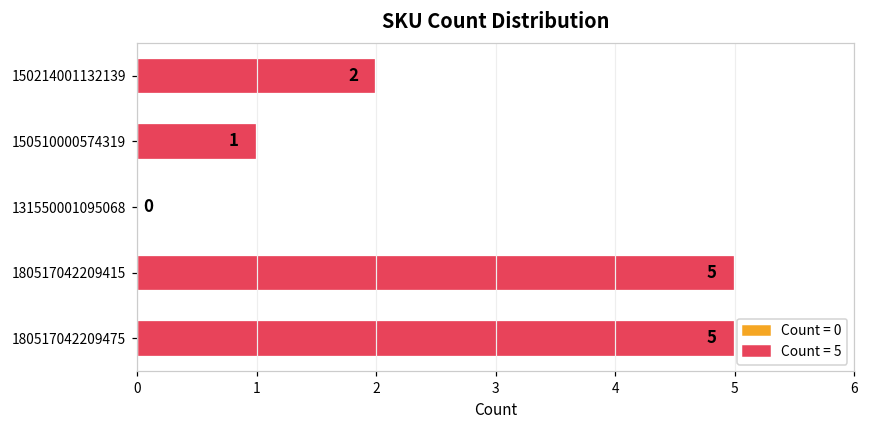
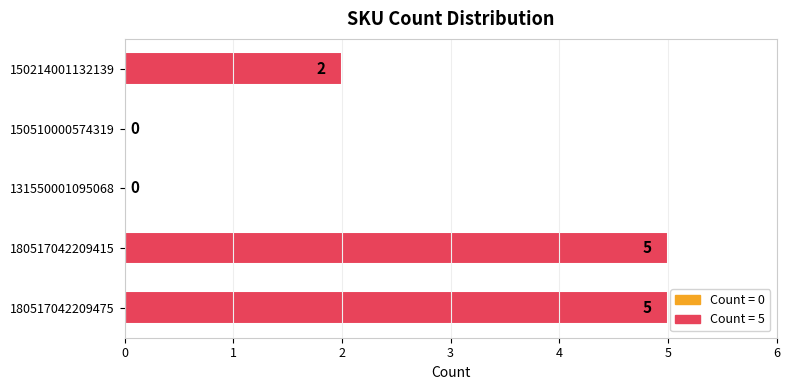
150510000574319: 1 -> 0
